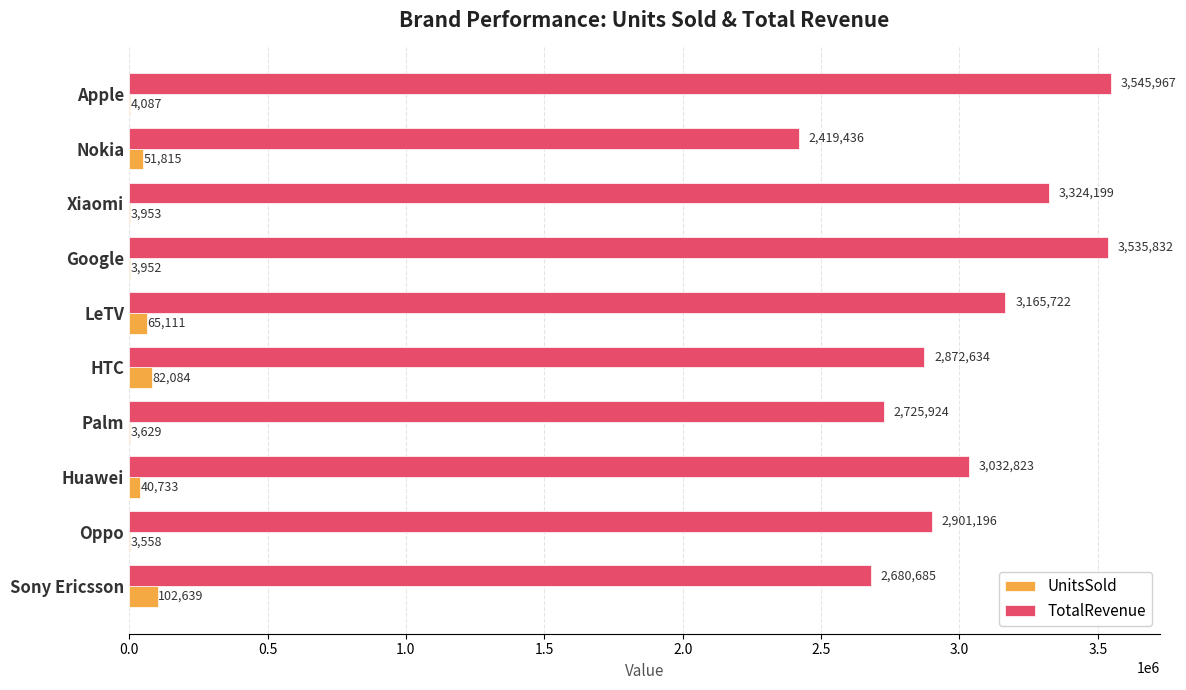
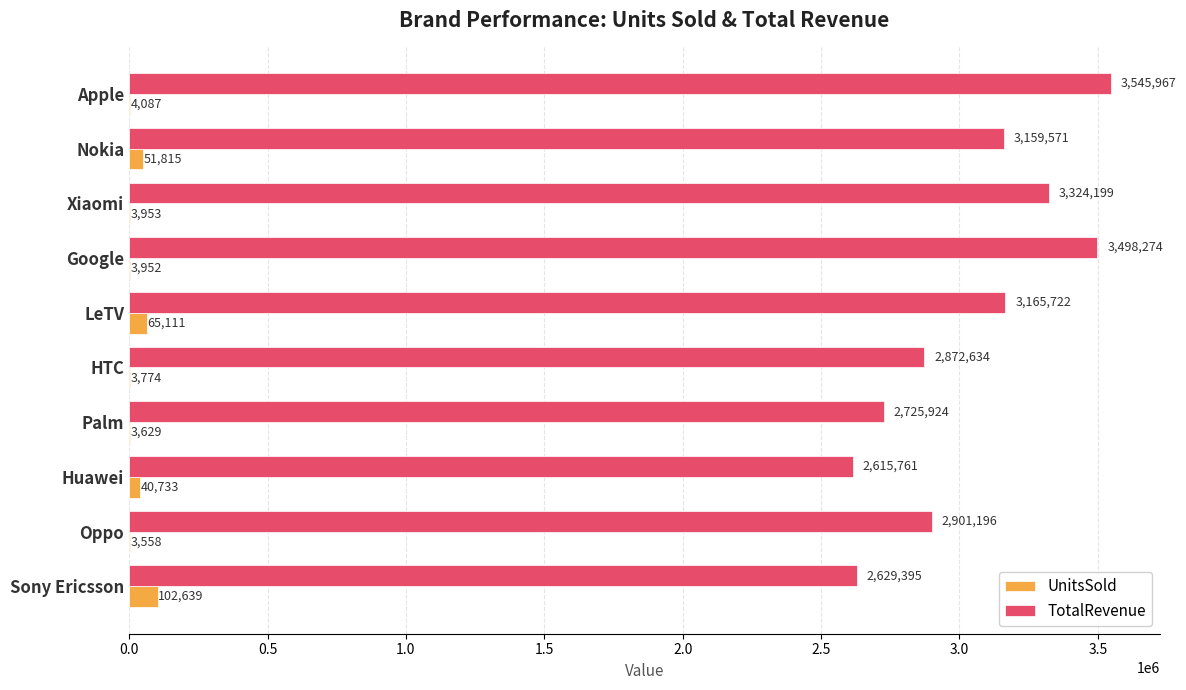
TotalRevenue, Nokia: 2,419,436 -> 3,159,571
TotalRevenue, Google: 3,535,832 -> 3,498,274
UnitsSold, HTC: 82,084 -> 3,774
TotalRevenue, Huawei: 3,032,823 -> 2,615,761
TotalRevenue, Sony Ericsson: 2,680,685 -> 2,629,395
